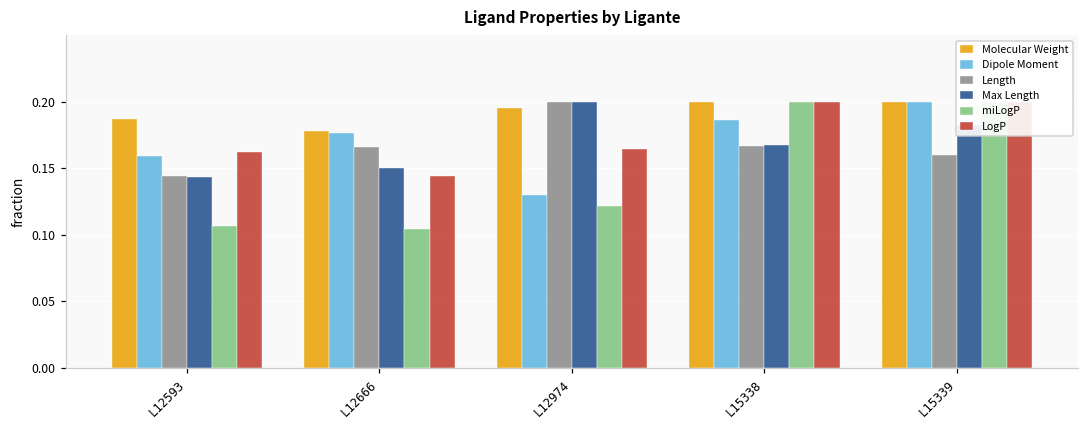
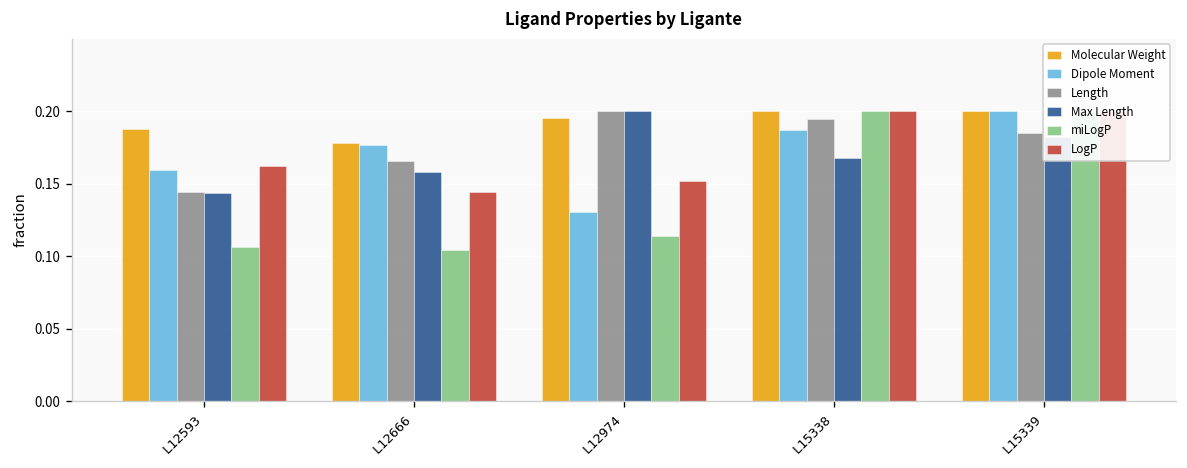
Max Length, L12666: 0.150 -> 0.158
miLogP, L12974: 0.122 -> 0.114
LogP, L12974: 0.165 -> 0.152
Length, L15338: 0.167 -> 0.194
Length, L15339: 0.160 -> 0.185
